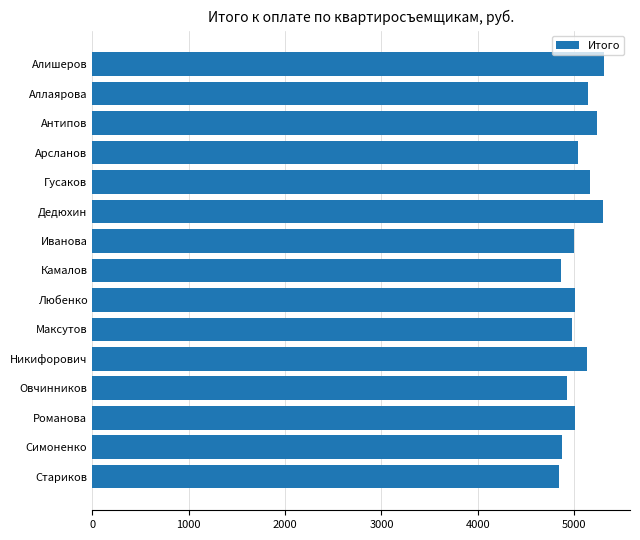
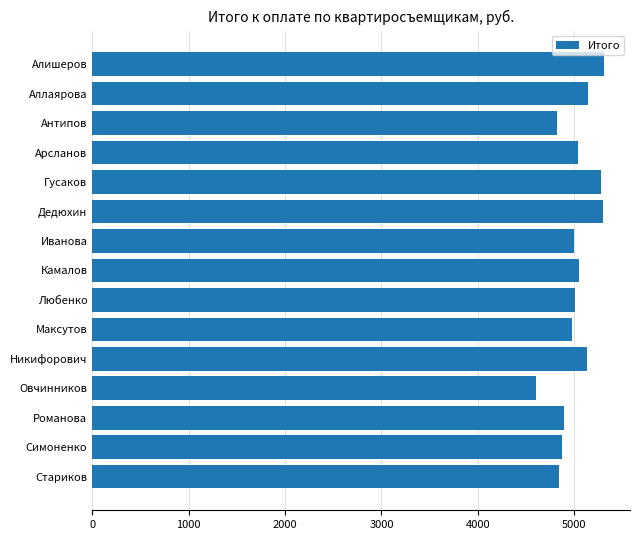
Антипов: 5200 -> 4800
Гусаков: 5200 -> 5300
Камалов: 4900 -> 5000
Овчинников: 4900 -> 4600
Романова: 5000 -> 4900
